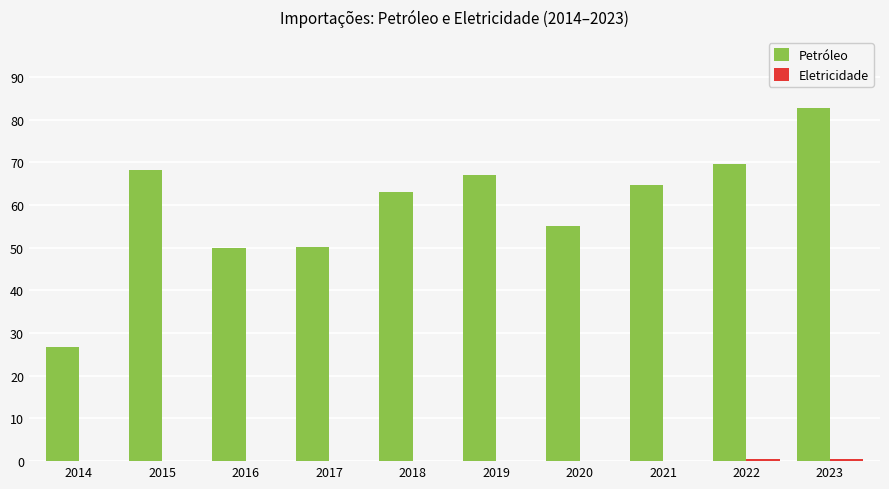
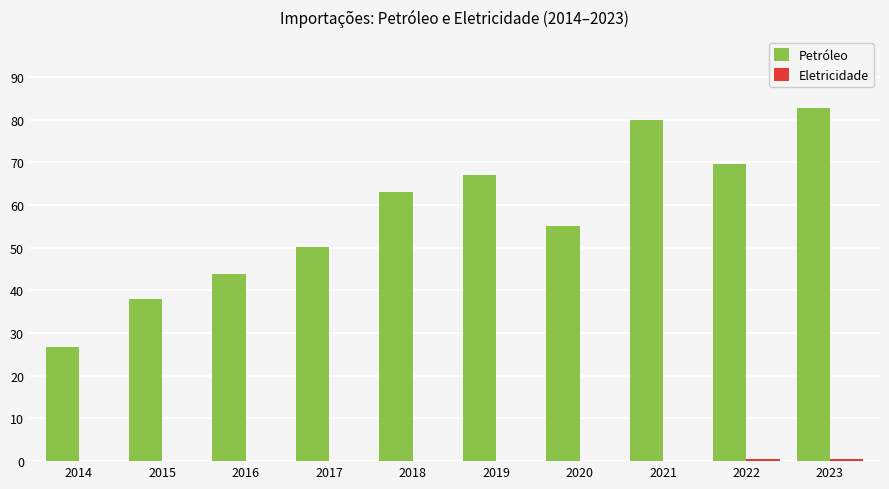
Petróleo, 2015: 68 -> 38
Petróleo, 2016: 50 -> 44
Petróleo, 2021: 65 -> 80
